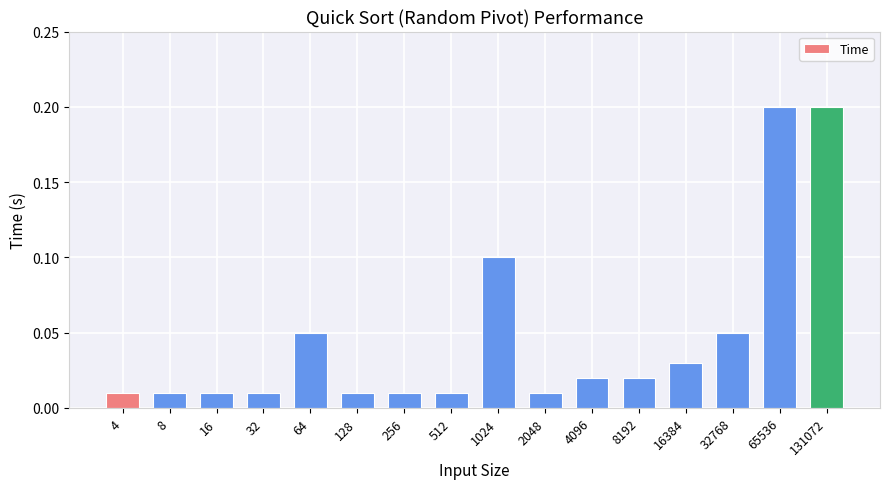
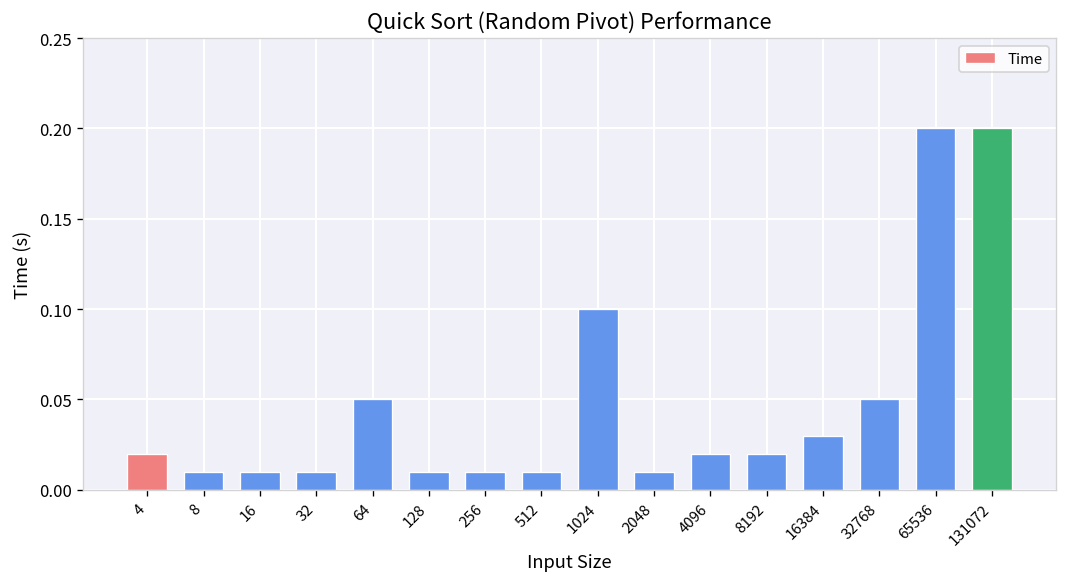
4: 0.01 -> 0.02
